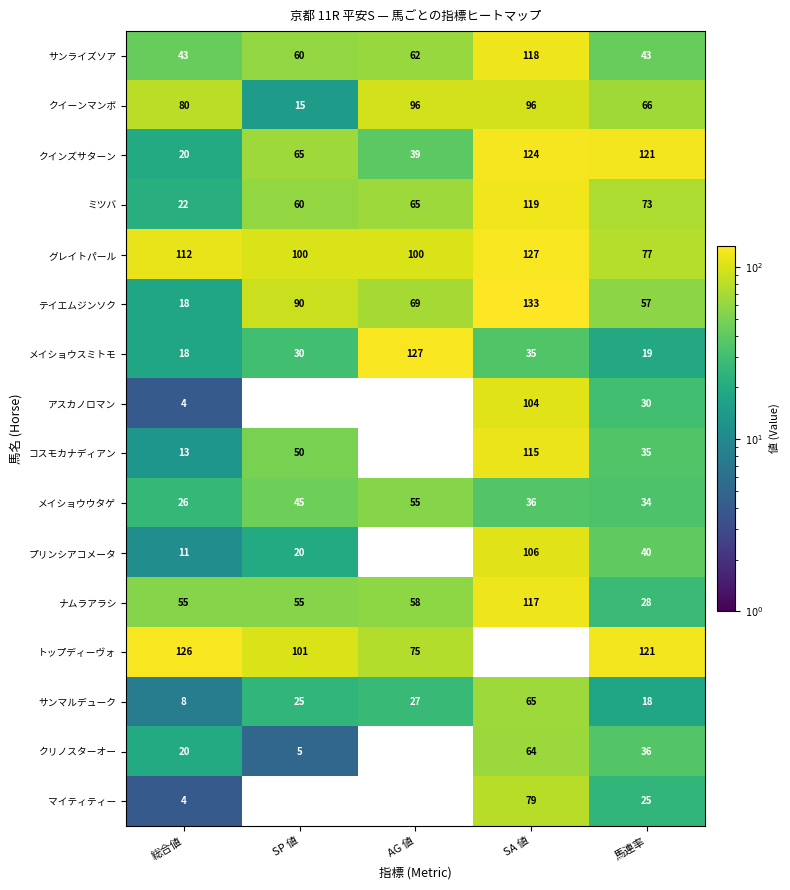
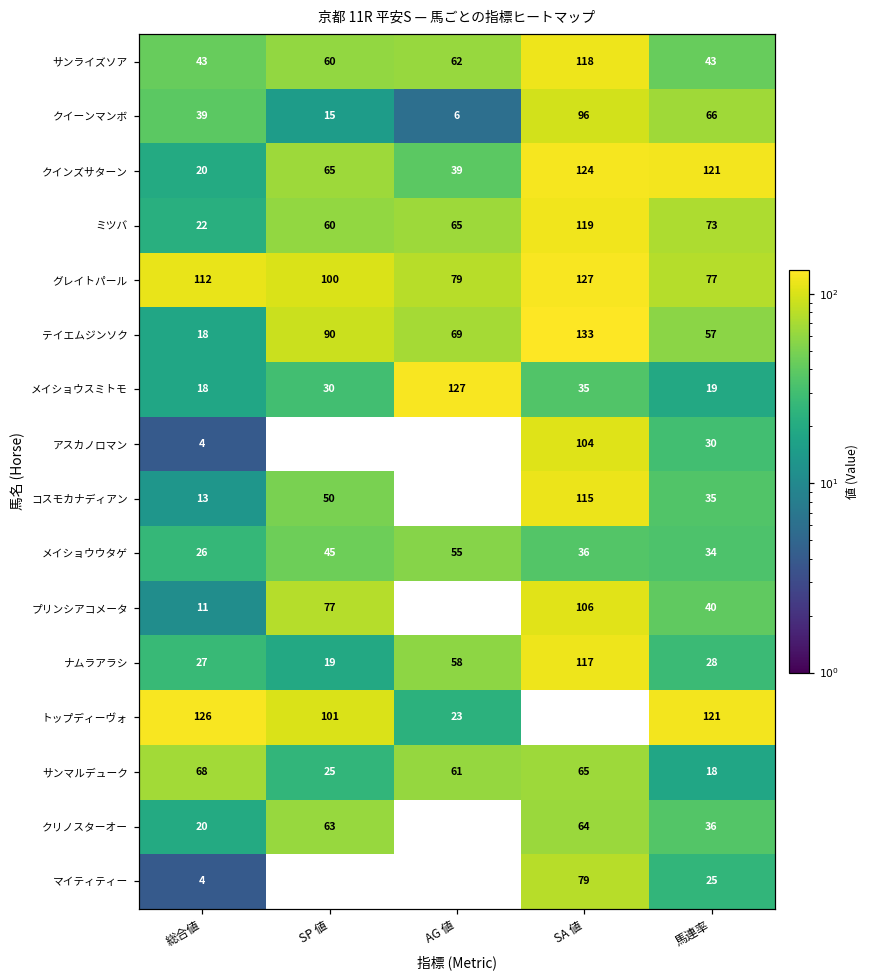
クイーンマンボ, 総合値: 80 -> 39
クイーンマンボ, AG 値: 96 -> 6
グレイトパール, AG 値: 100 -> 79
プリンシアコメータ, SP 値: 20 -> 77
ナムラアラシ, 総合値: 55 -> 27
ナムラアラシ, SP 値: 55 -> 19
トップディーヴォ, AG 値: 75 -> 23
サンマルデューク, 総合値: 8 -> 68
サンマルデューク, AG 値: 27 -> 61
クリノスターオー, SP 値: 5 -> 63
